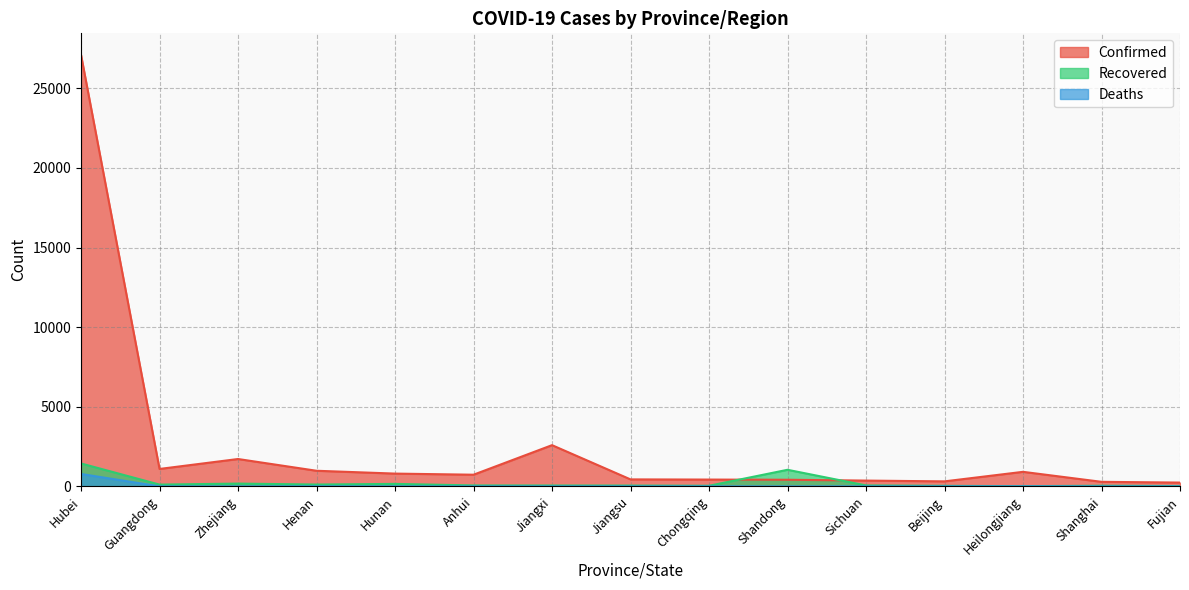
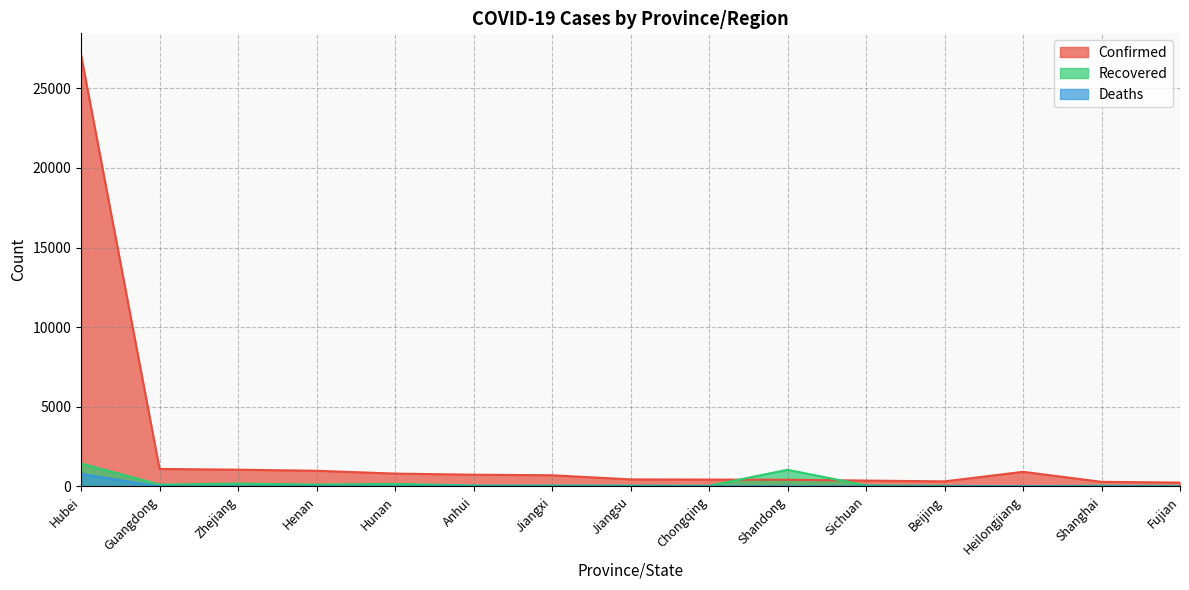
Confirmed, Zhejiang: 1700 -> 1000
Confirmed, Jiangxi: 2600 -> 700
